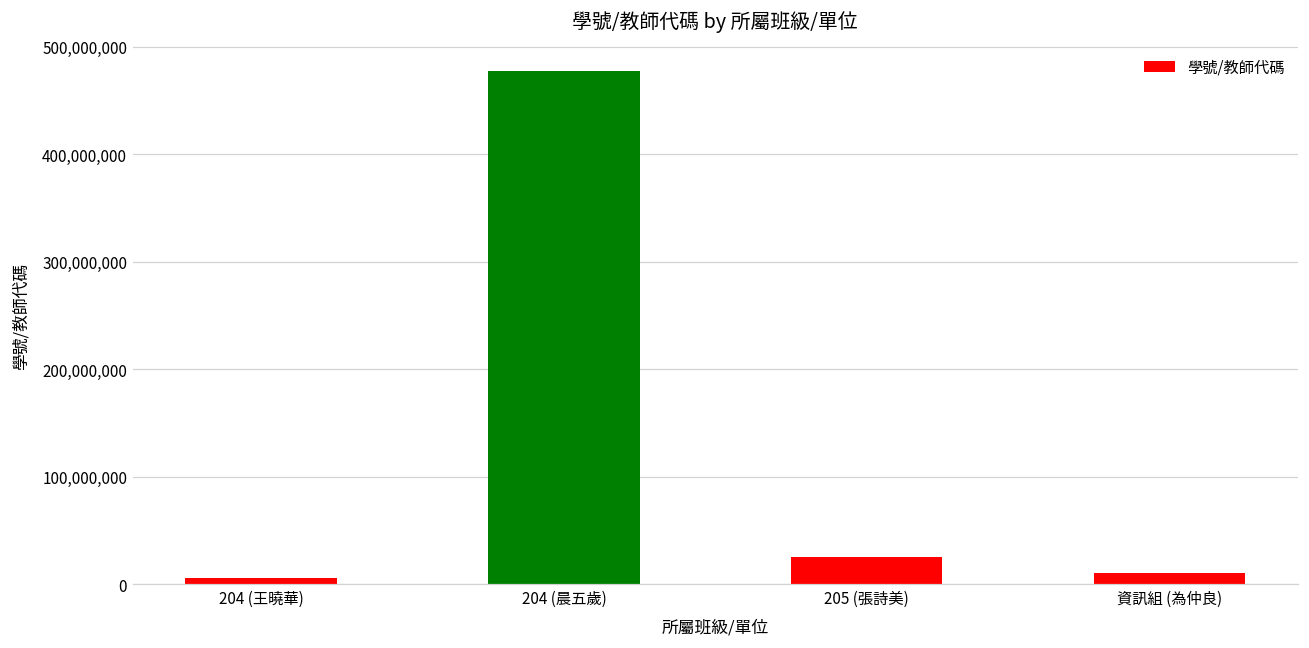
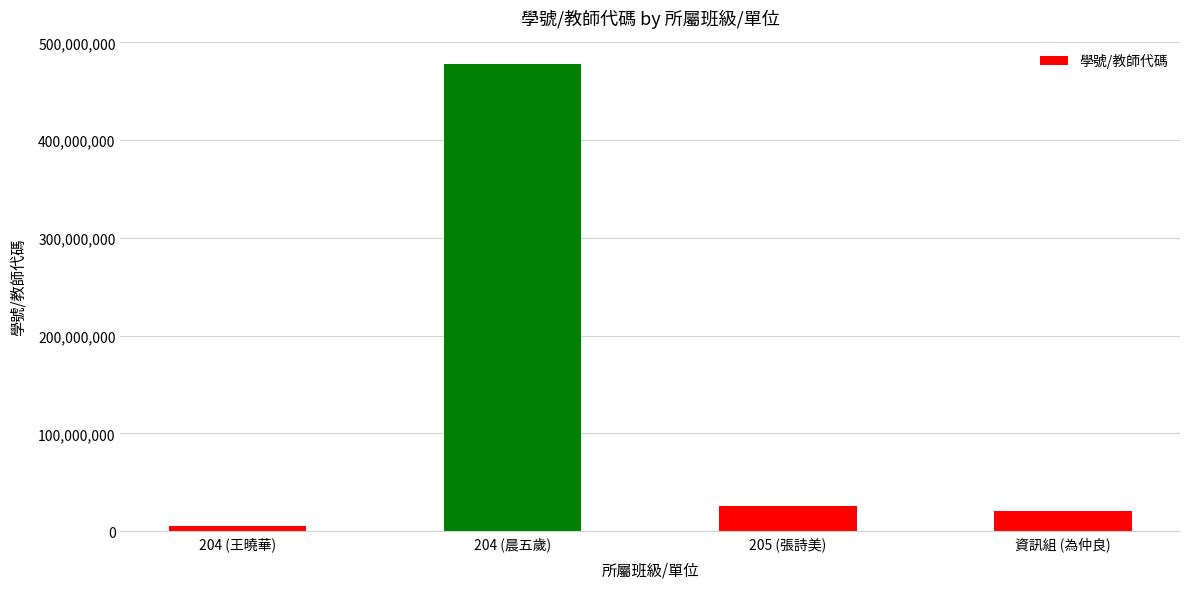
資訊組 (為仲良): 10,000,000 -> 20,000,000
